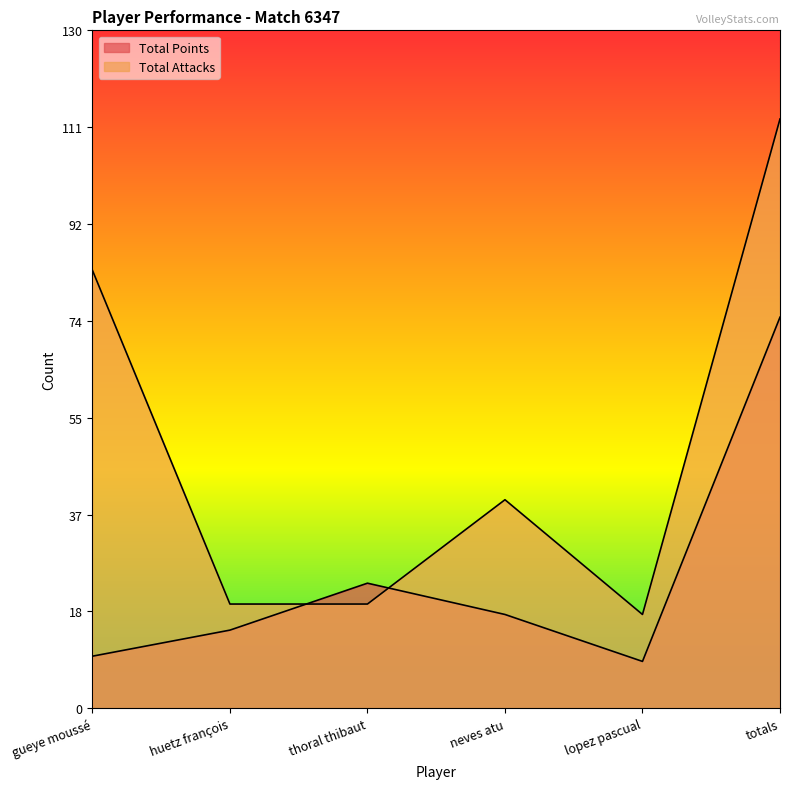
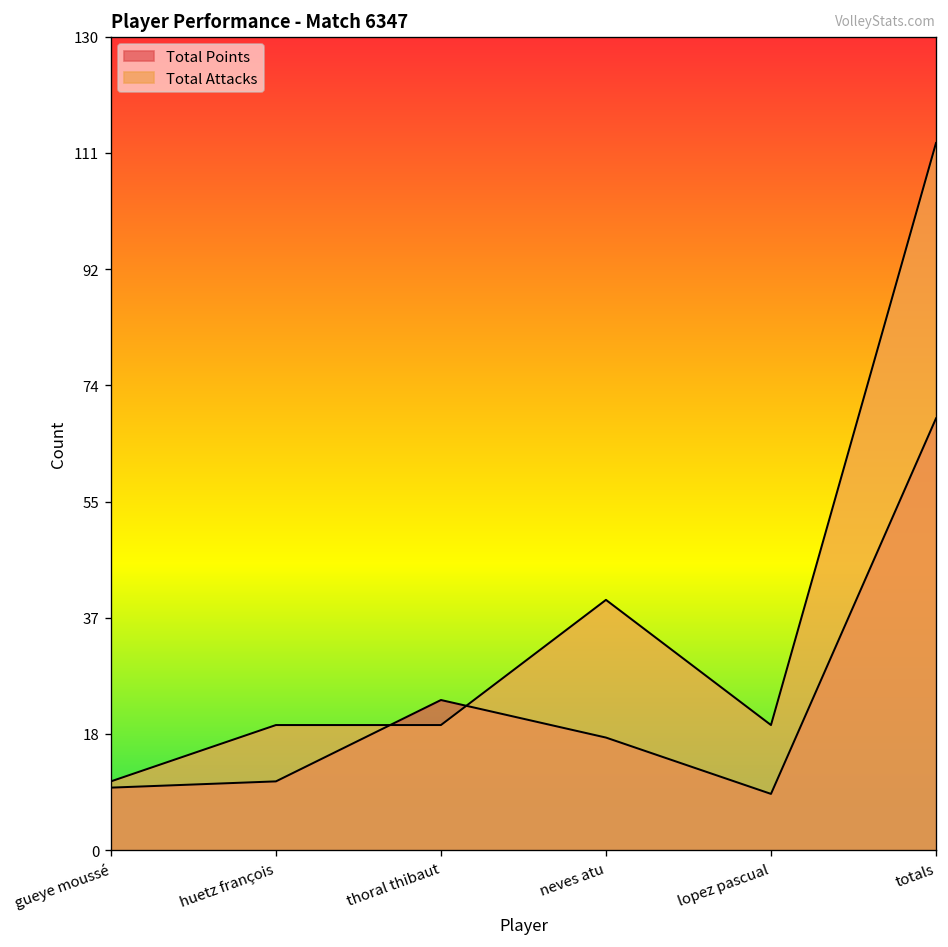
Total Attacks, gueye moussé: 84 -> 11
Total Points, huetz françois: 15 -> 11
Total Attacks, lopez pascual: 18 -> 20
Total Points, totals: 75 -> 69
